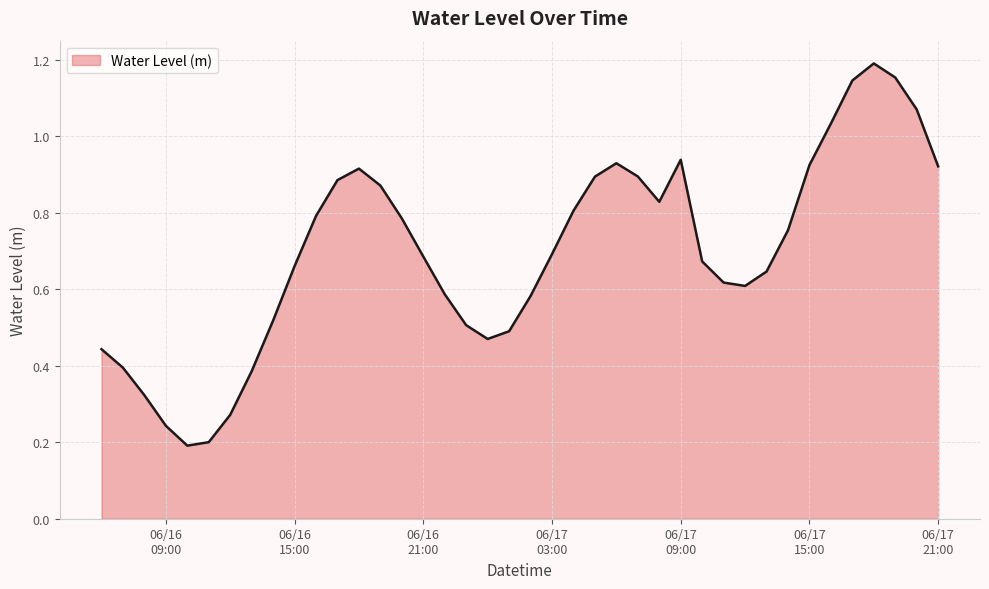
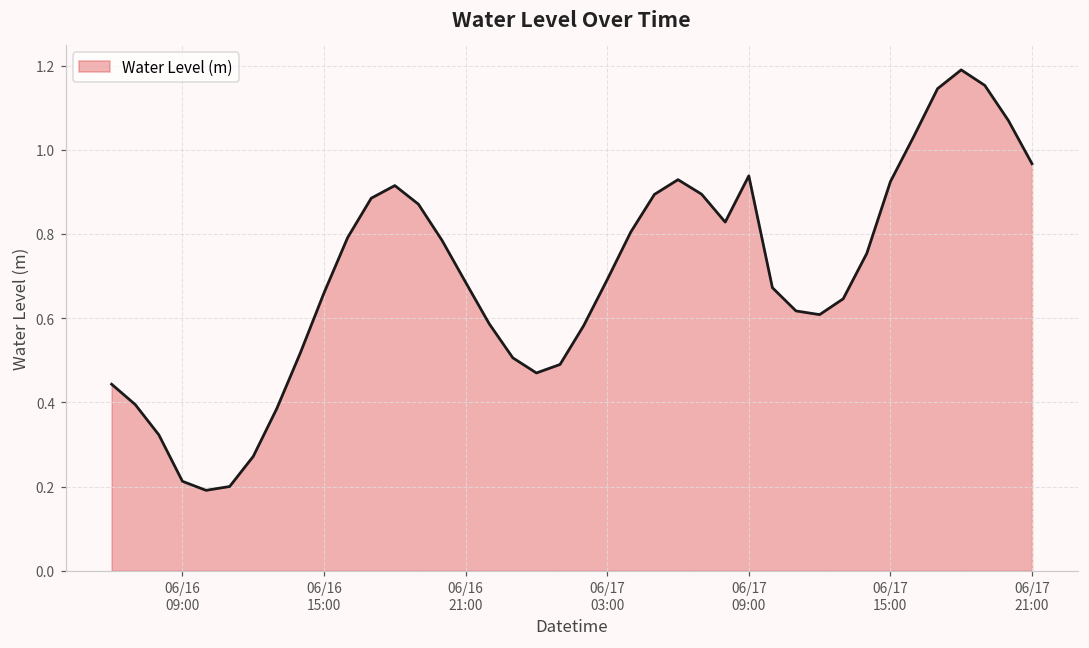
06/16 09:00: 0.24 -> 0.21
06/17 21:00: 0.92 -> 0.97
